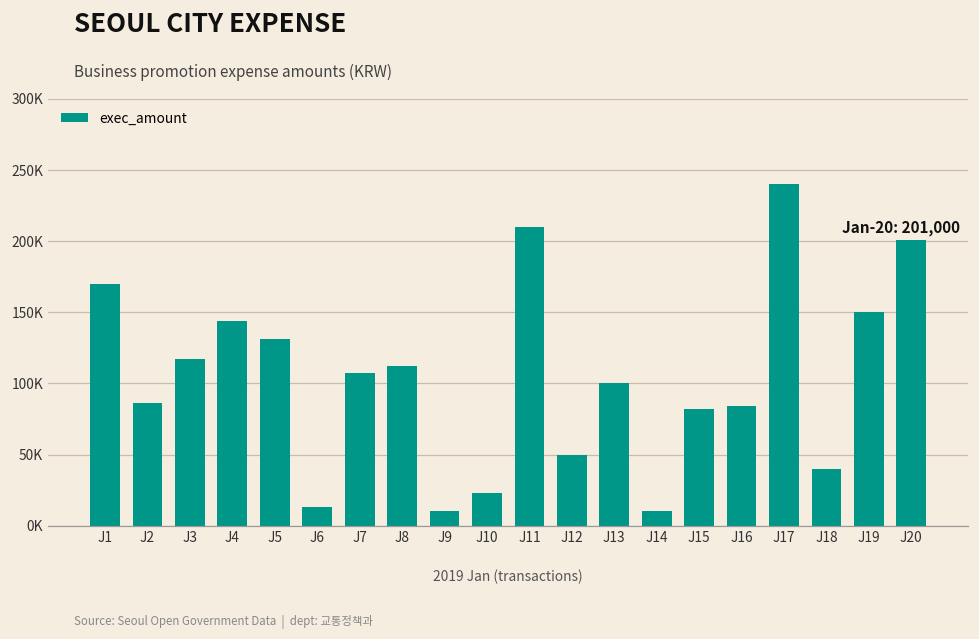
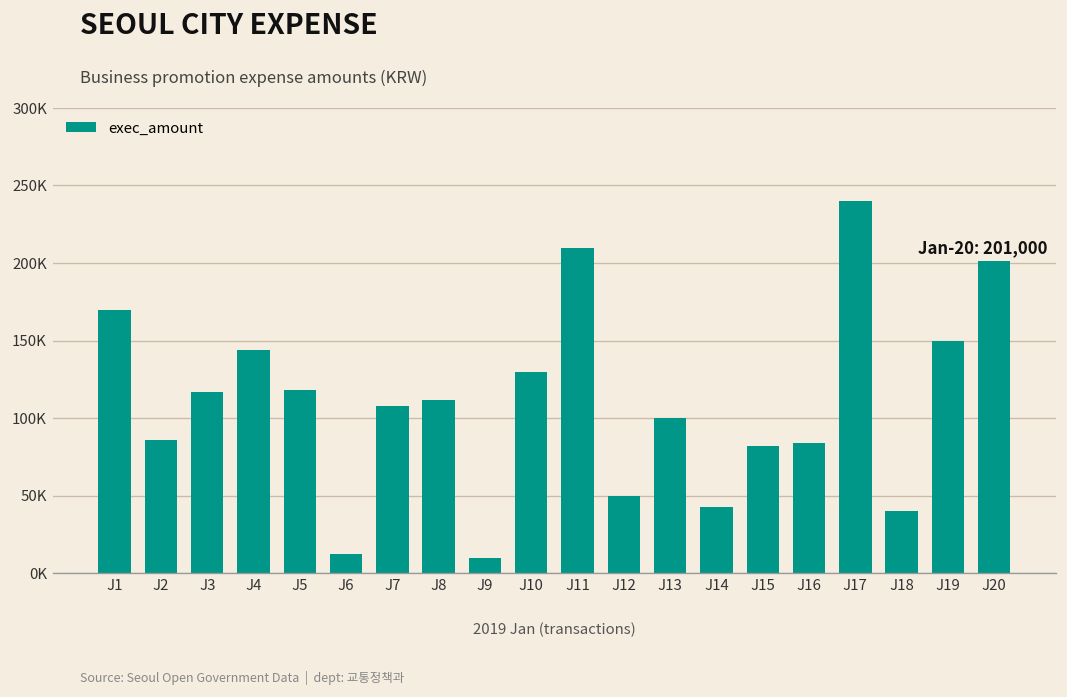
J5: 131000 -> 118000
J10: 23000 -> 130000
J14: 10000 -> 43000
